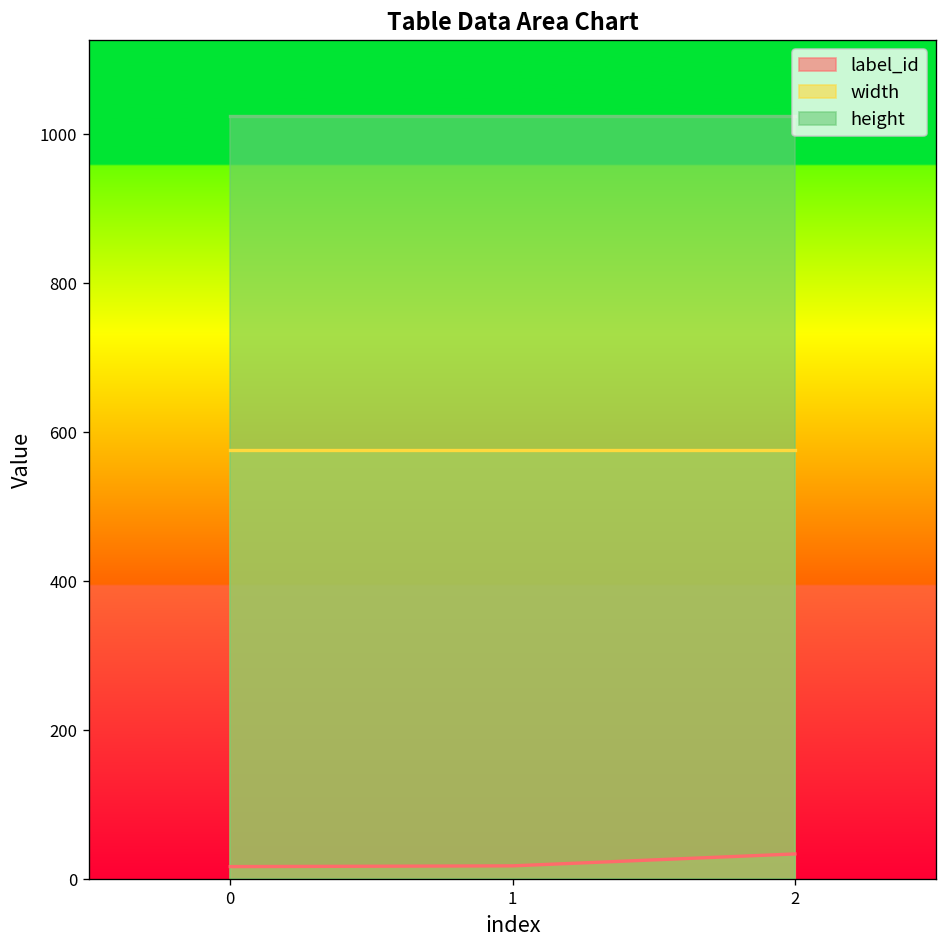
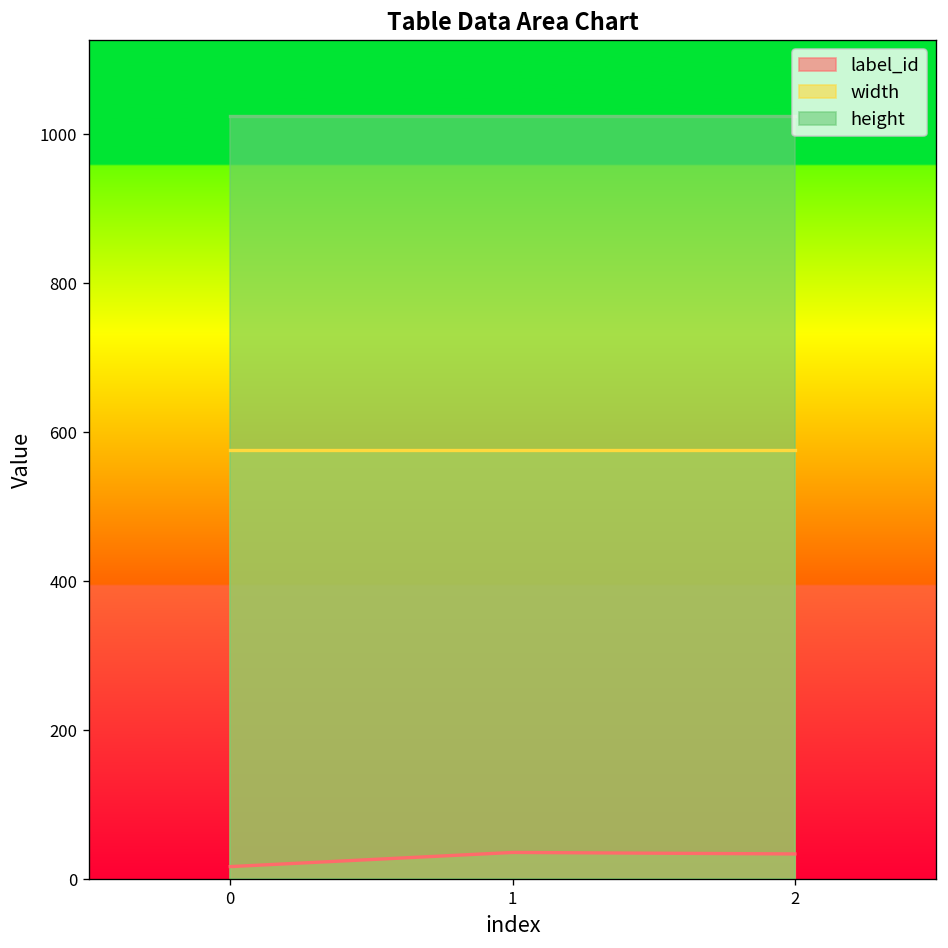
label_id, 1: 20 -> 40
